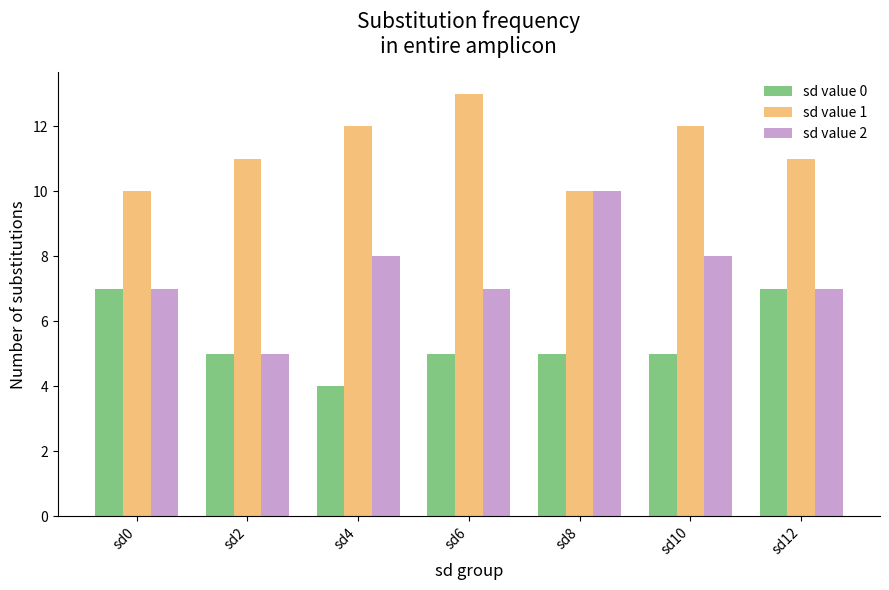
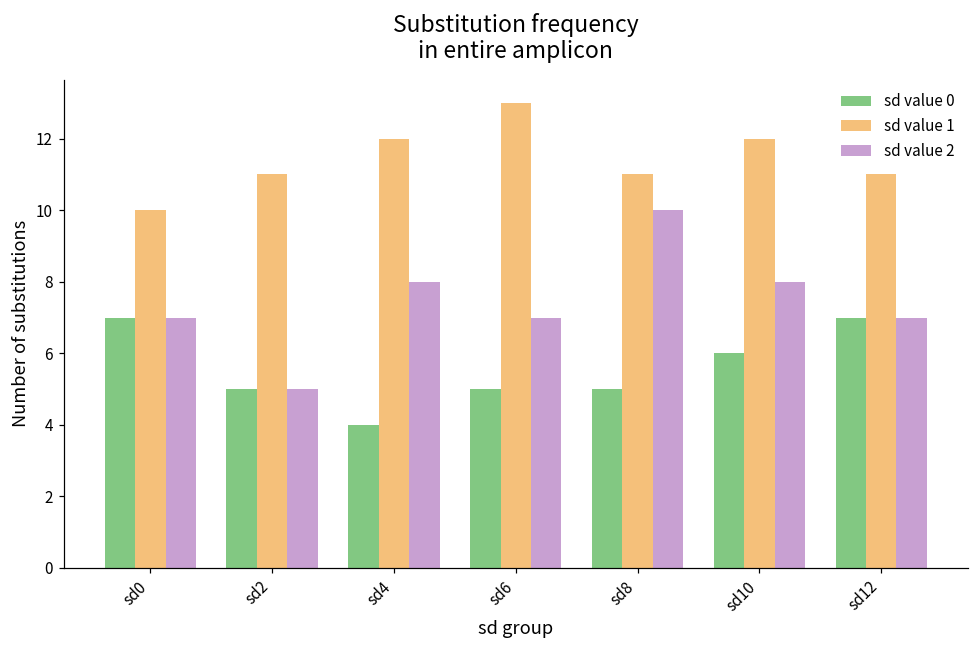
sd value 1, sd8: 10 -> 11
sd value 0, sd10: 5 -> 6
